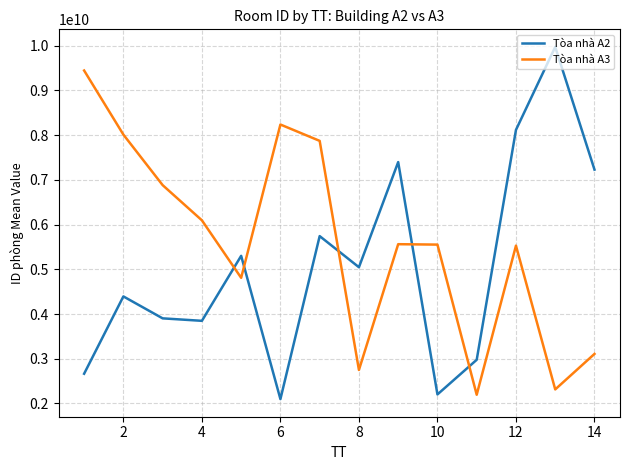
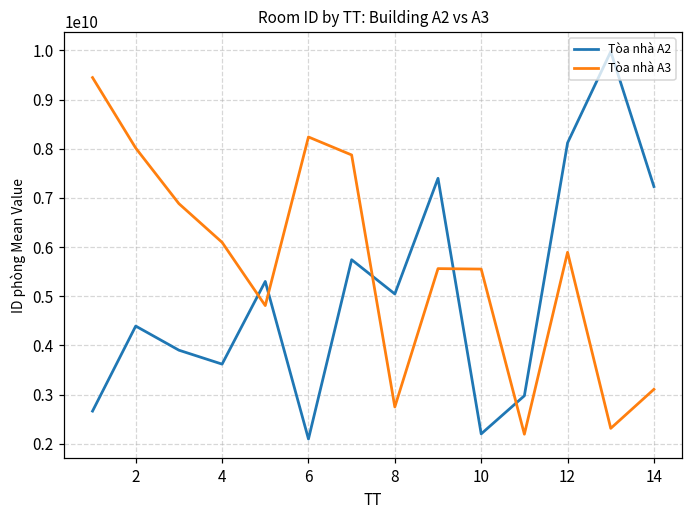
Tòa nhà A2, 4: 3800000000 -> 3600000000
Tòa nhà A3, 12: 5500000000 -> 5900000000
